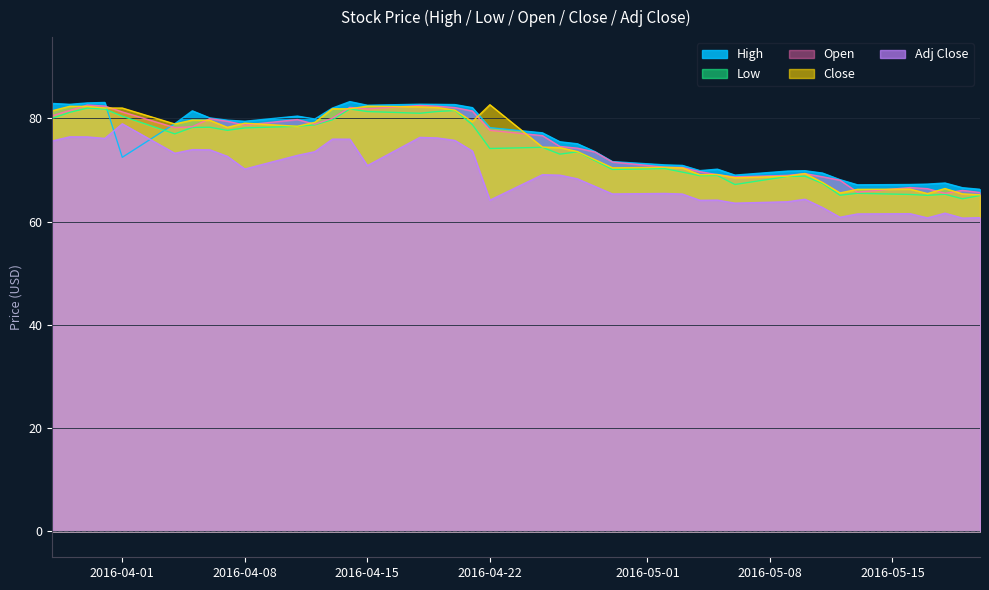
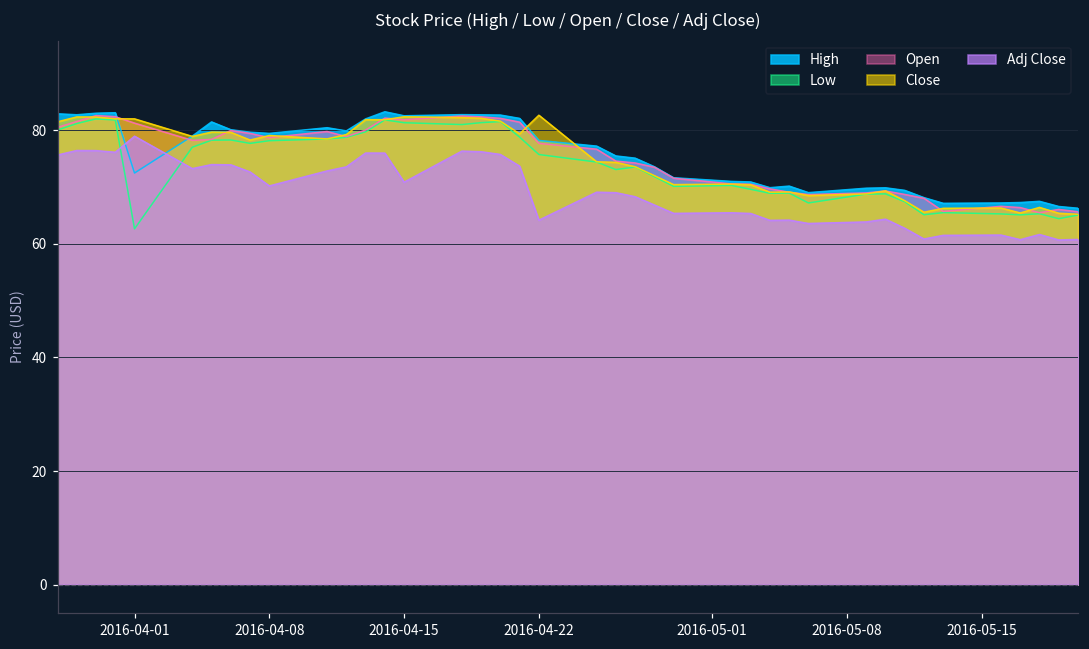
Low, 2016-04-01: 80 -> 63
Low, 2016-04-22: 74 -> 76
